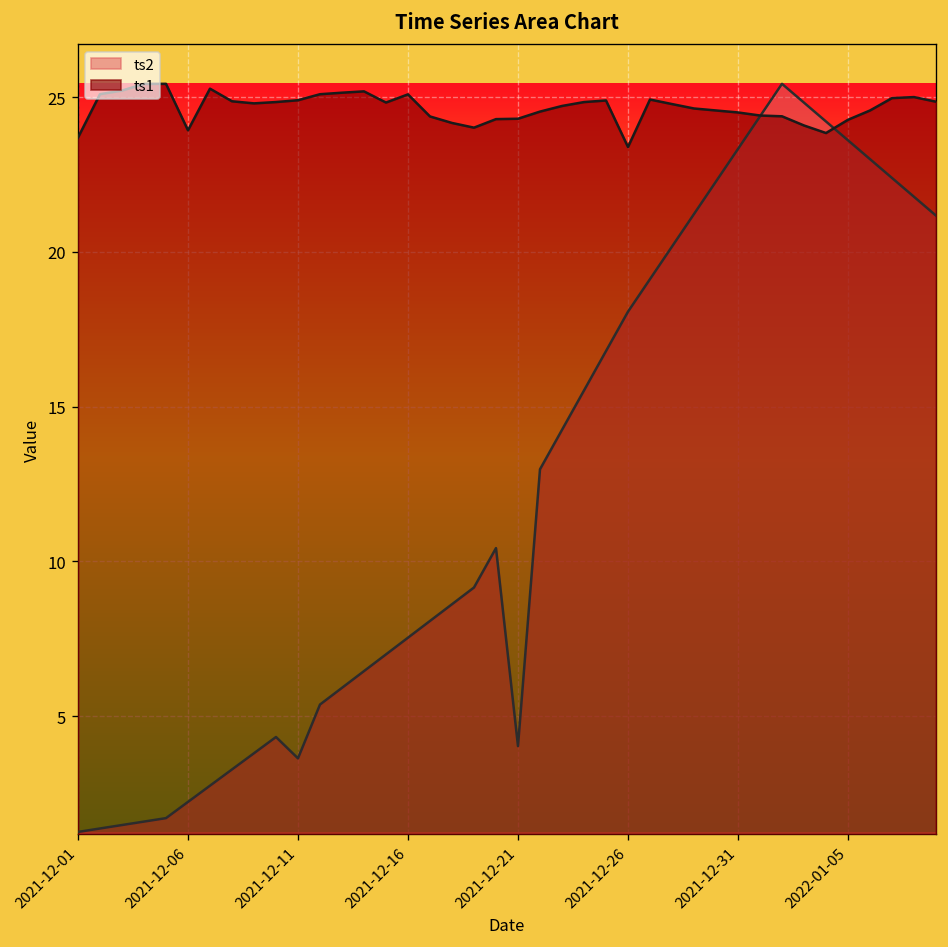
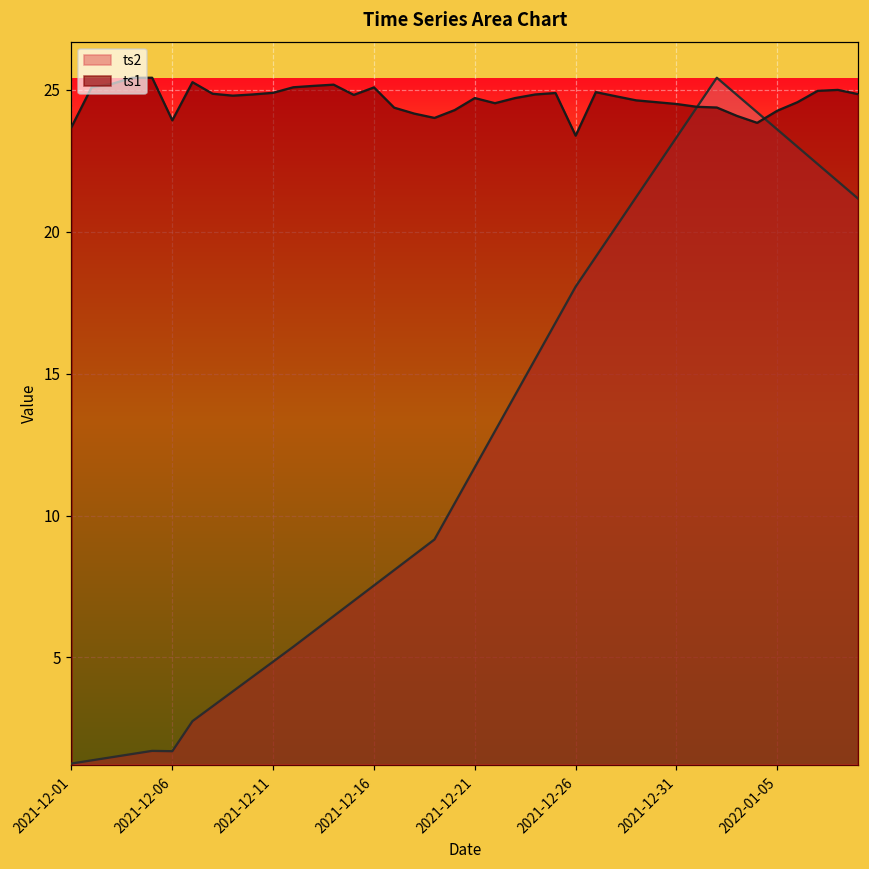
ts2, 2021-12-06: 2.2 -> 1.7
ts2, 2021-12-11: 3.6 -> 4.9
ts2, 2021-12-21: 4.0 -> 11.7
ts1, 2021-12-21: 24.3 -> 24.7
